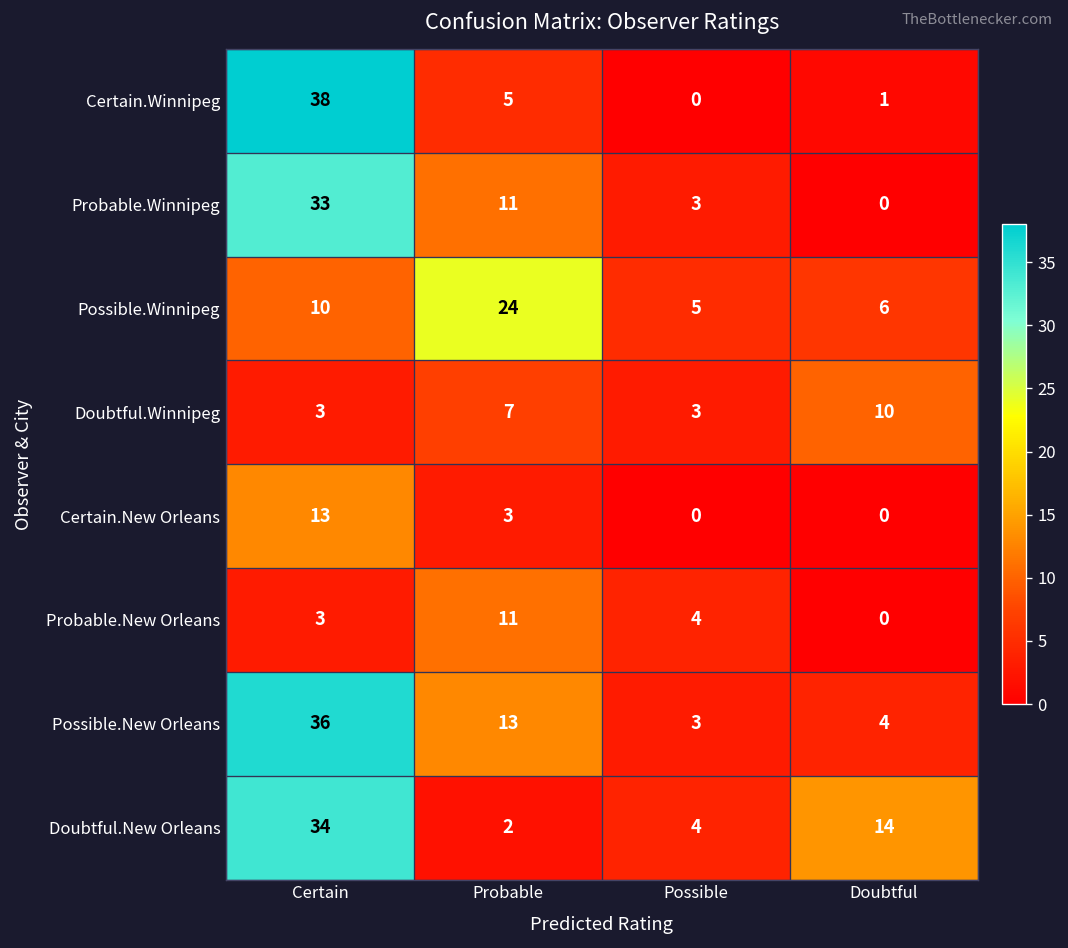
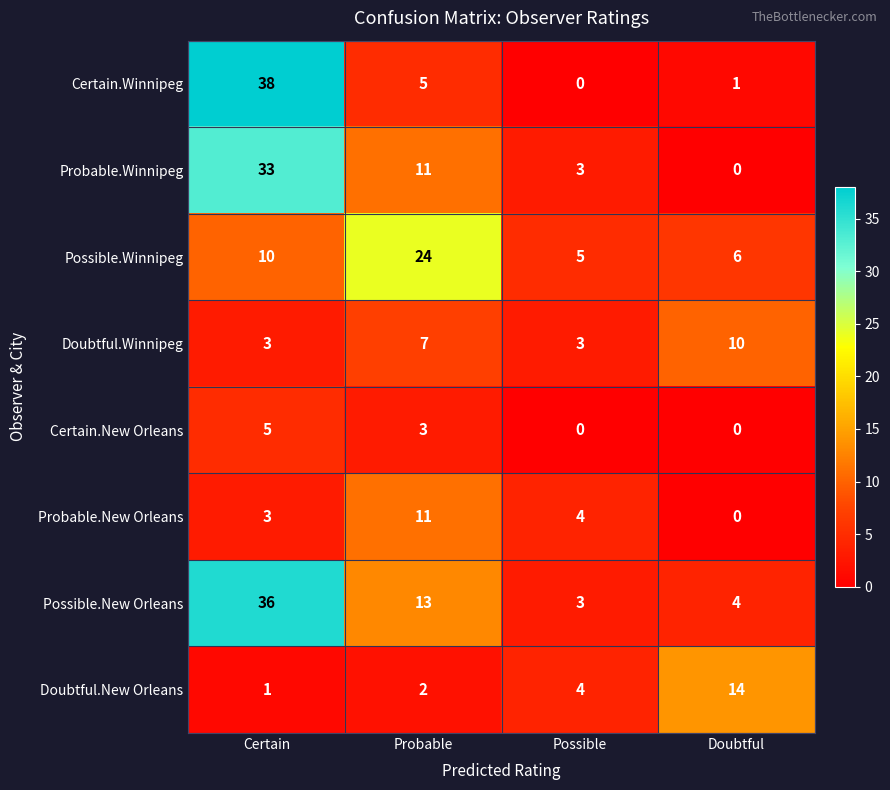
Certain.New Orleans, Certain: 13 -> 5
Doubtful.New Orleans, Certain: 34 -> 1
